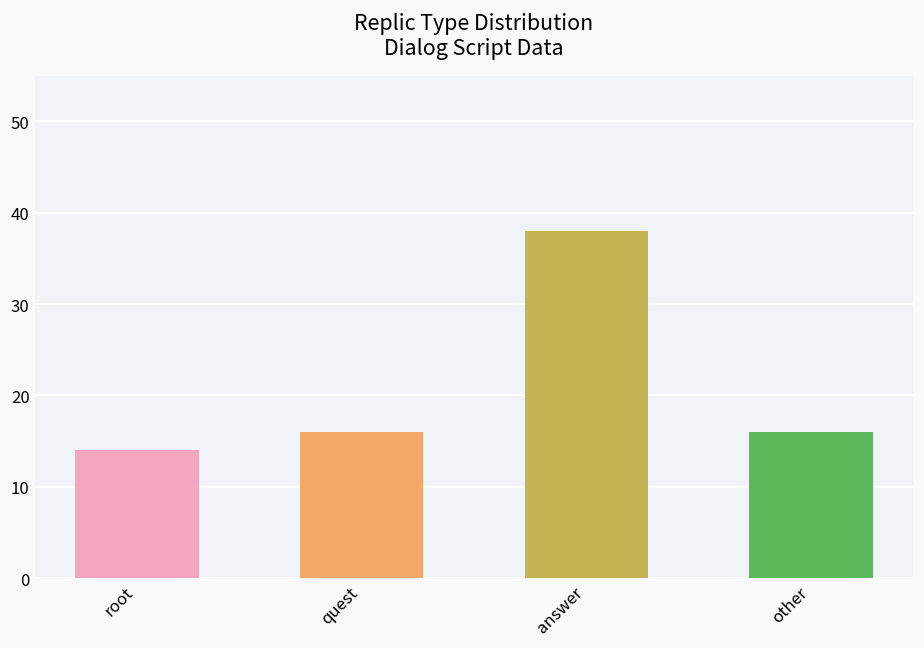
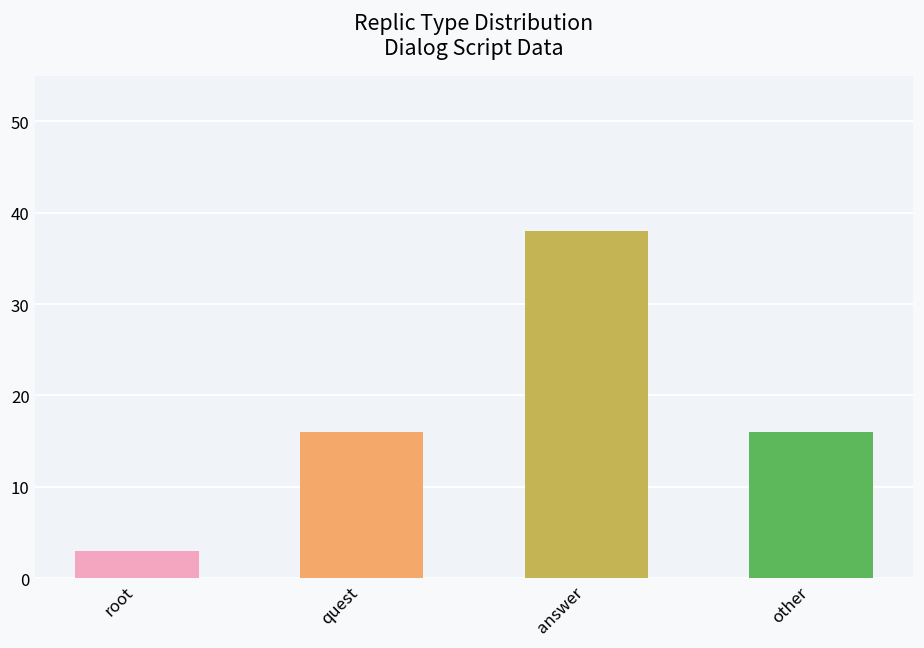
root: 14 -> 3
